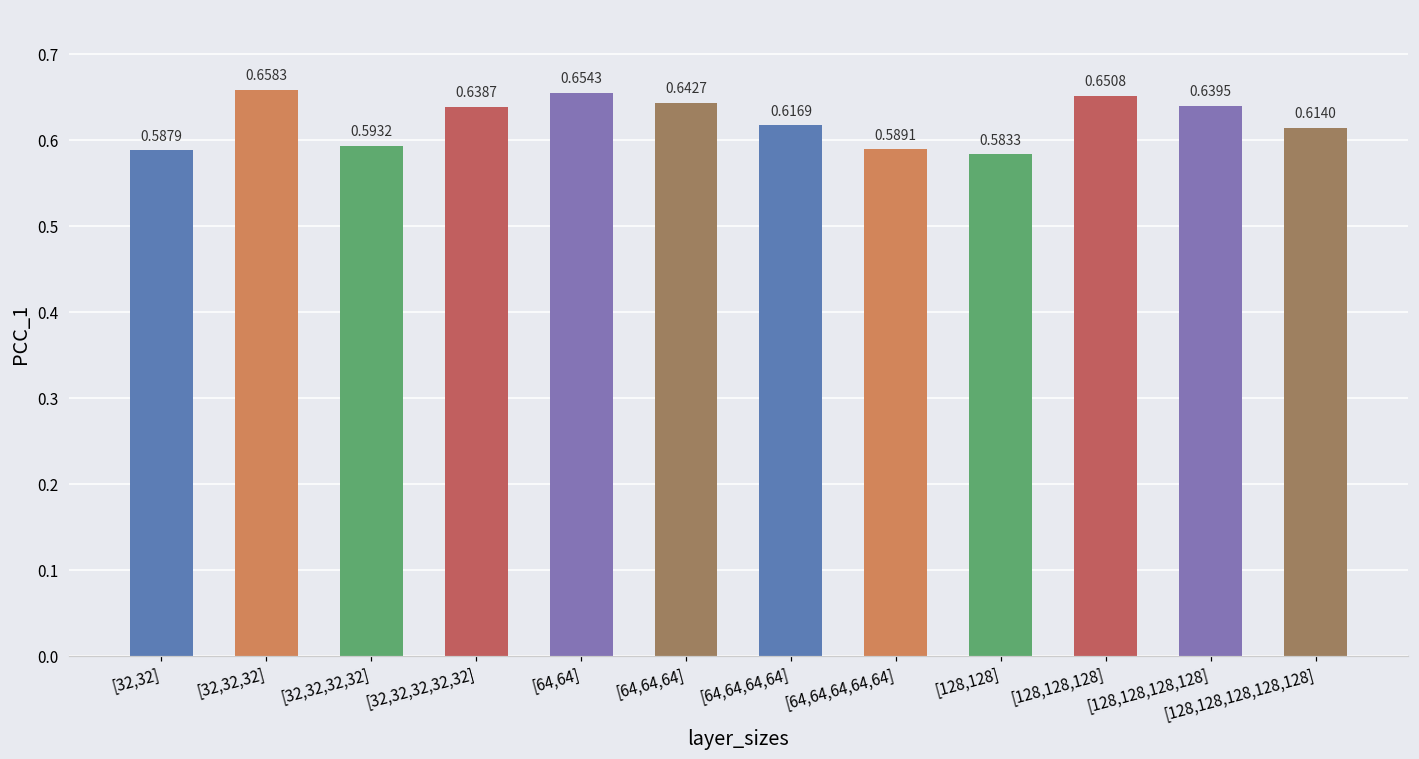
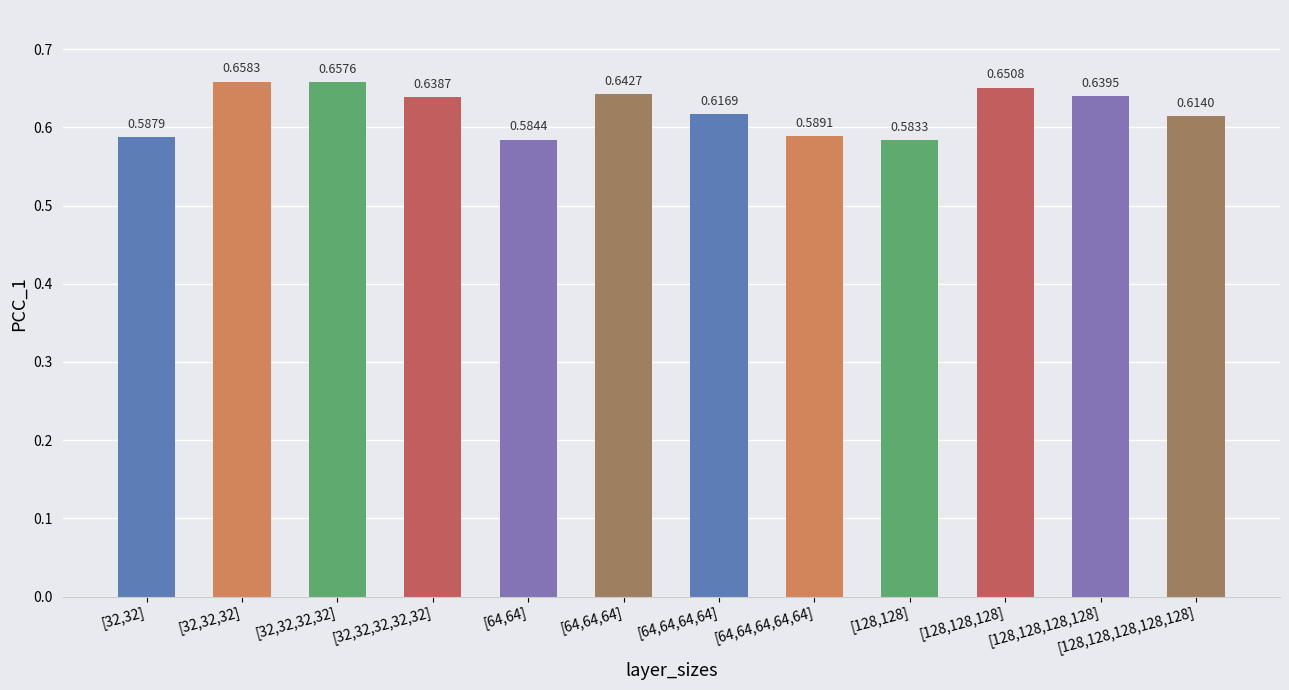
[32,32,32,32]: 0.5932 -> 0.6576
[64,64]: 0.6543 -> 0.5844
